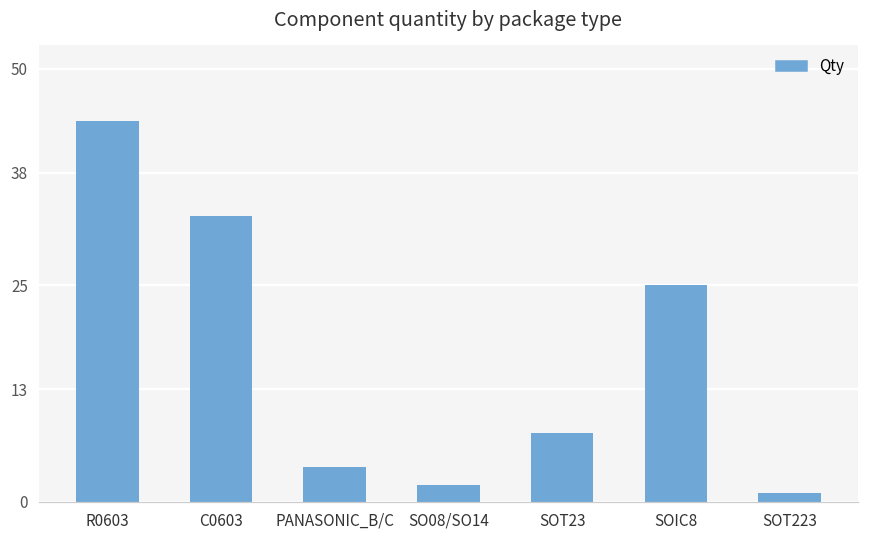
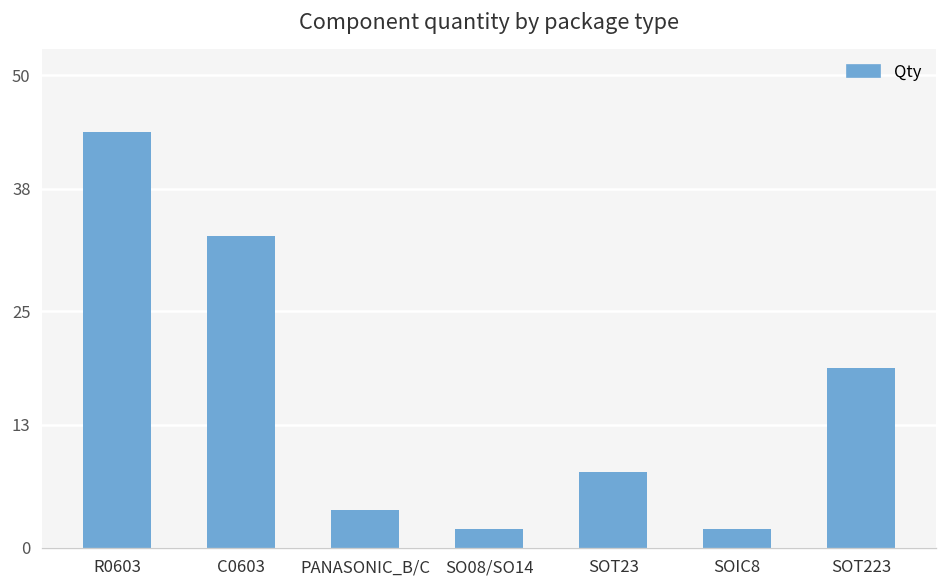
SOIC8: 25 -> 2
SOT223: 1 -> 19
